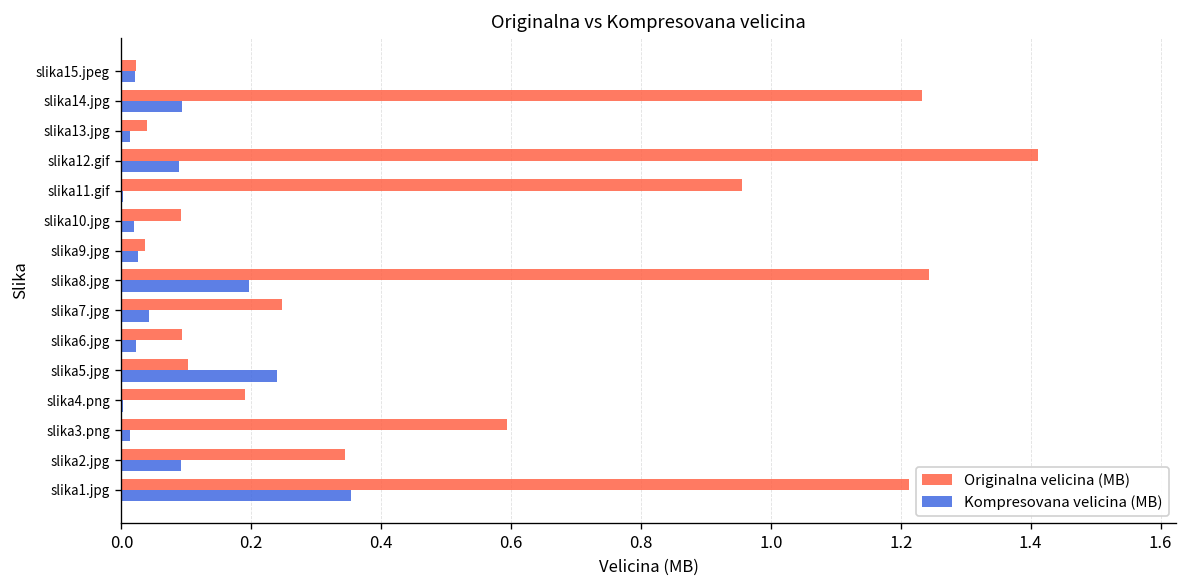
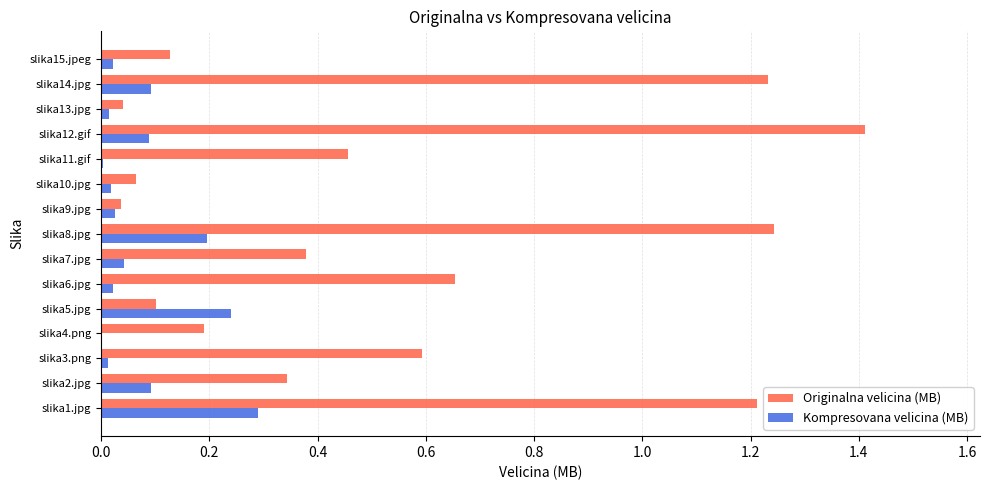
Originalna velicina (MB), slika15.jpeg: 0.02 -> 0.13
Originalna velicina (MB), slika11.gif: 0.96 -> 0.46
Originalna velicina (MB), slika10.jpg: 0.09 -> 0.07
Originalna velicina (MB), slika7.jpg: 0.25 -> 0.38
Originalna velicina (MB), slika6.jpg: 0.09 -> 0.65
Kompresovana velicina (MB), slika1.jpg: 0.35 -> 0.29
